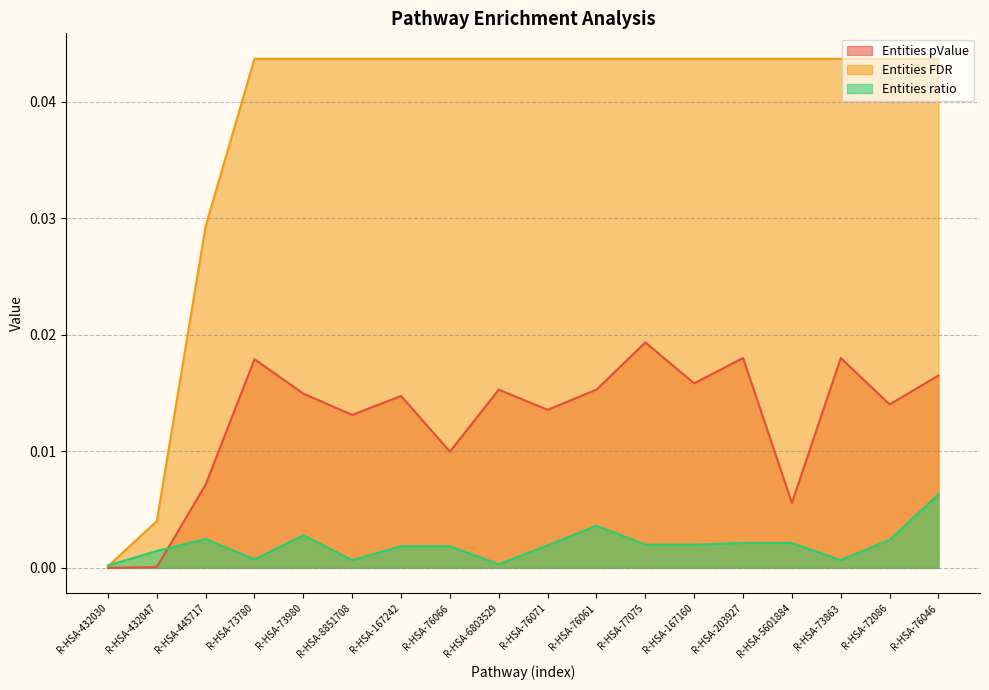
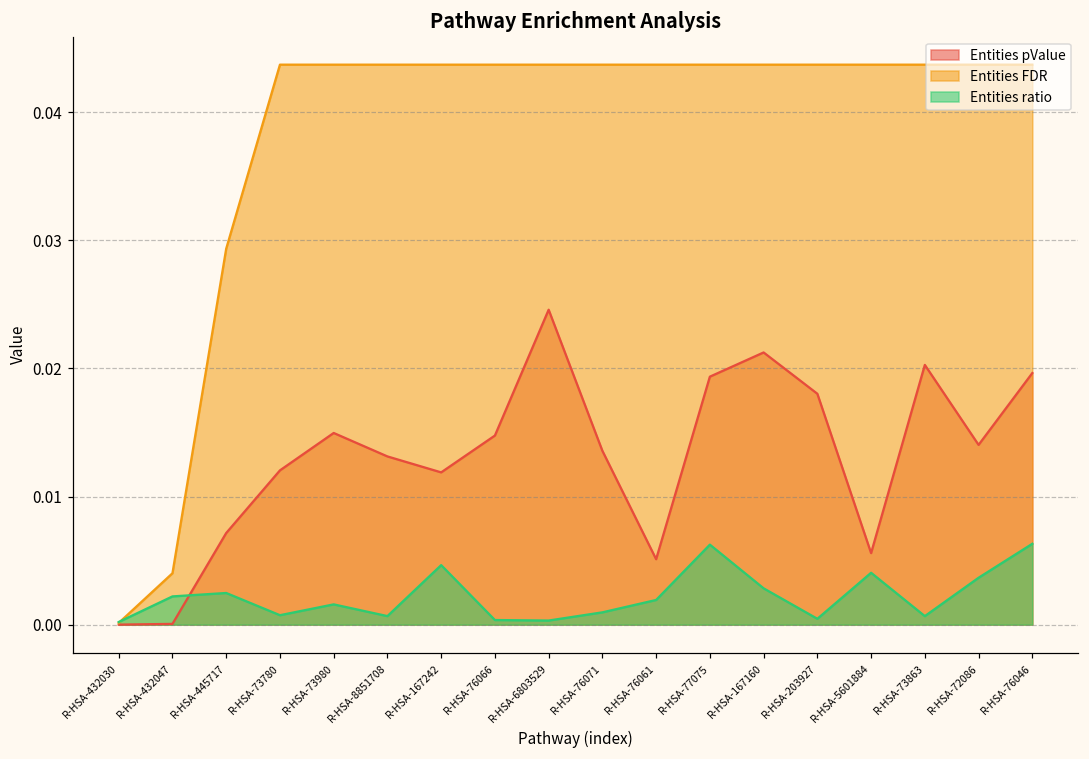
Entities ratio, R-HSA-432047: 0.0014 -> 0.0022
Entities pValue, R-HSA-73780: 0.0179 -> 0.0120
Entities ratio, R-HSA-73980: 0.0028 -> 0.0016
Entities pValue, R-HSA-167242: 0.0148 -> 0.0119
Entities ratio, R-HSA-167242: 0.0019 -> 0.0046
Entities pValue, R-HSA-76066: 0.0100 -> 0.0148
Entities ratio, R-HSA-76066: 0.0019 -> 0.0004
Entities pValue, R-HSA-6803529: 0.0153 -> 0.0246
Entities ratio, R-HSA-76071: 0.0019 -> 0.0010
Entities pValue, R-HSA-76061: 0.0153 -> 0.0051
Entities ratio, R-HSA-76061: 0.0036 -> 0.0019
Entities ratio, R-HSA-77075: 0.0020 -> 0.0062
Entities pValue, R-HSA-167160: 0.0158 -> 0.0212
Entities ratio, R-HSA-167160: 0.0020 -> 0.0028
Entities ratio, R-HSA-203927: 0.0021 -> 0.0005
Entities ratio, R-HSA-5601884: 0.0021 -> 0.0040
Entities pValue, R-HSA-73863: 0.0180 -> 0.0203
Entities ratio, R-HSA-72086: 0.0024 -> 0.0037
Entities pValue, R-HSA-76046: 0.0165 -> 0.0196
